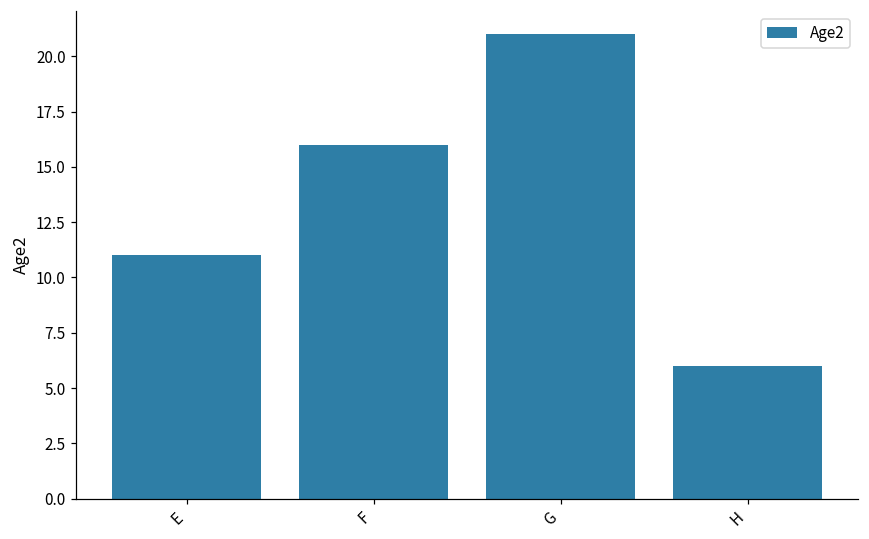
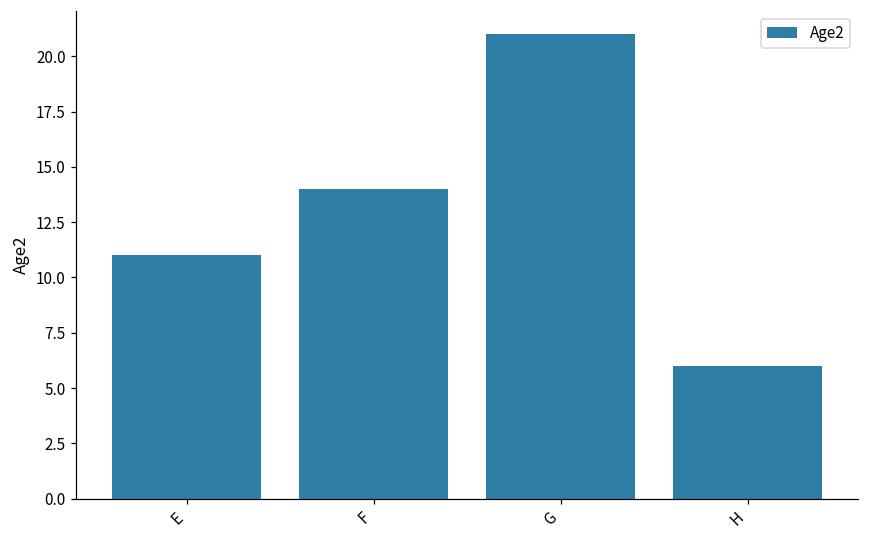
F: 16 -> 14
